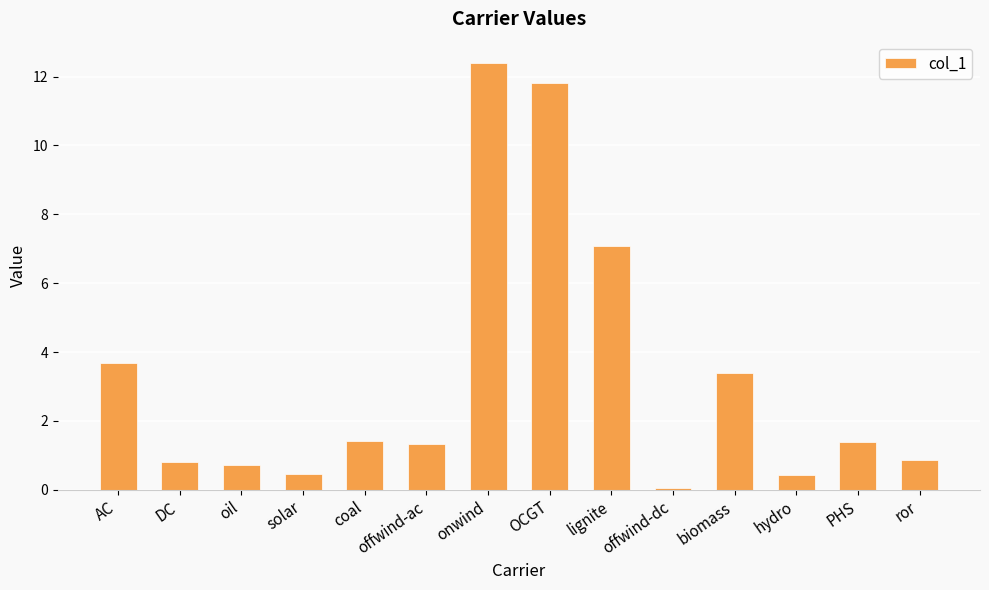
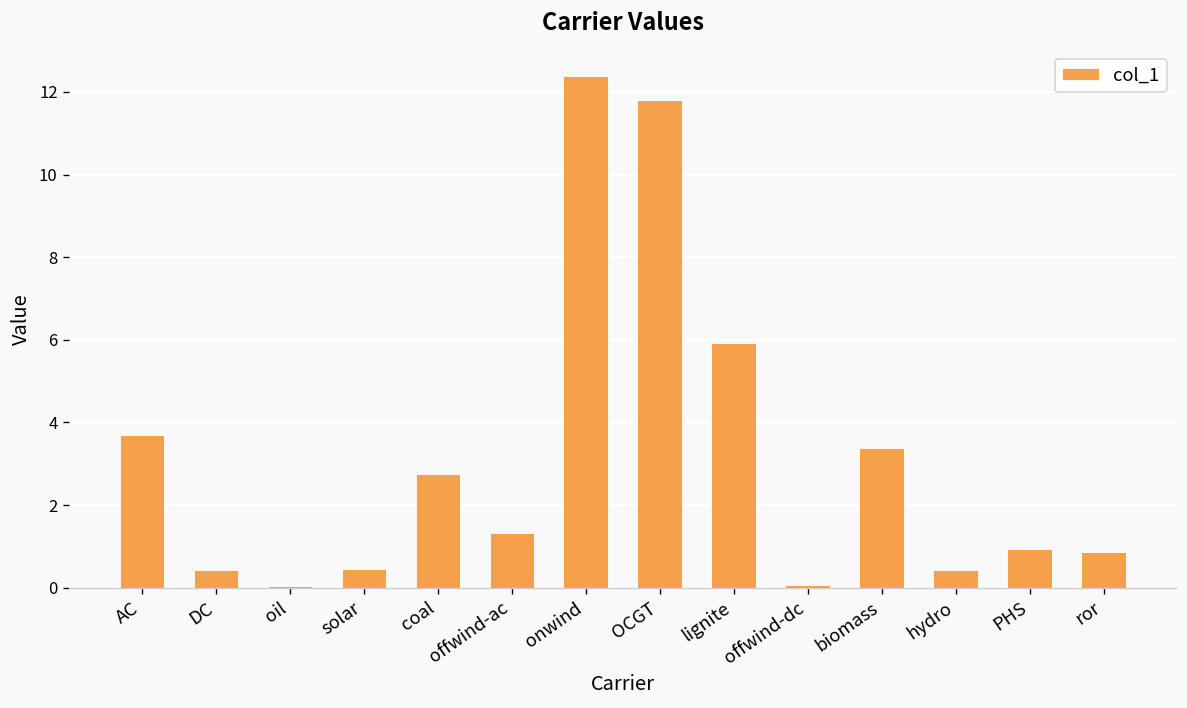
DC: 0.8 -> 0.4
oil: 0.7 -> 0.0
coal: 1.4 -> 2.8
lignite: 7.1 -> 5.9
PHS: 1.4 -> 0.9
